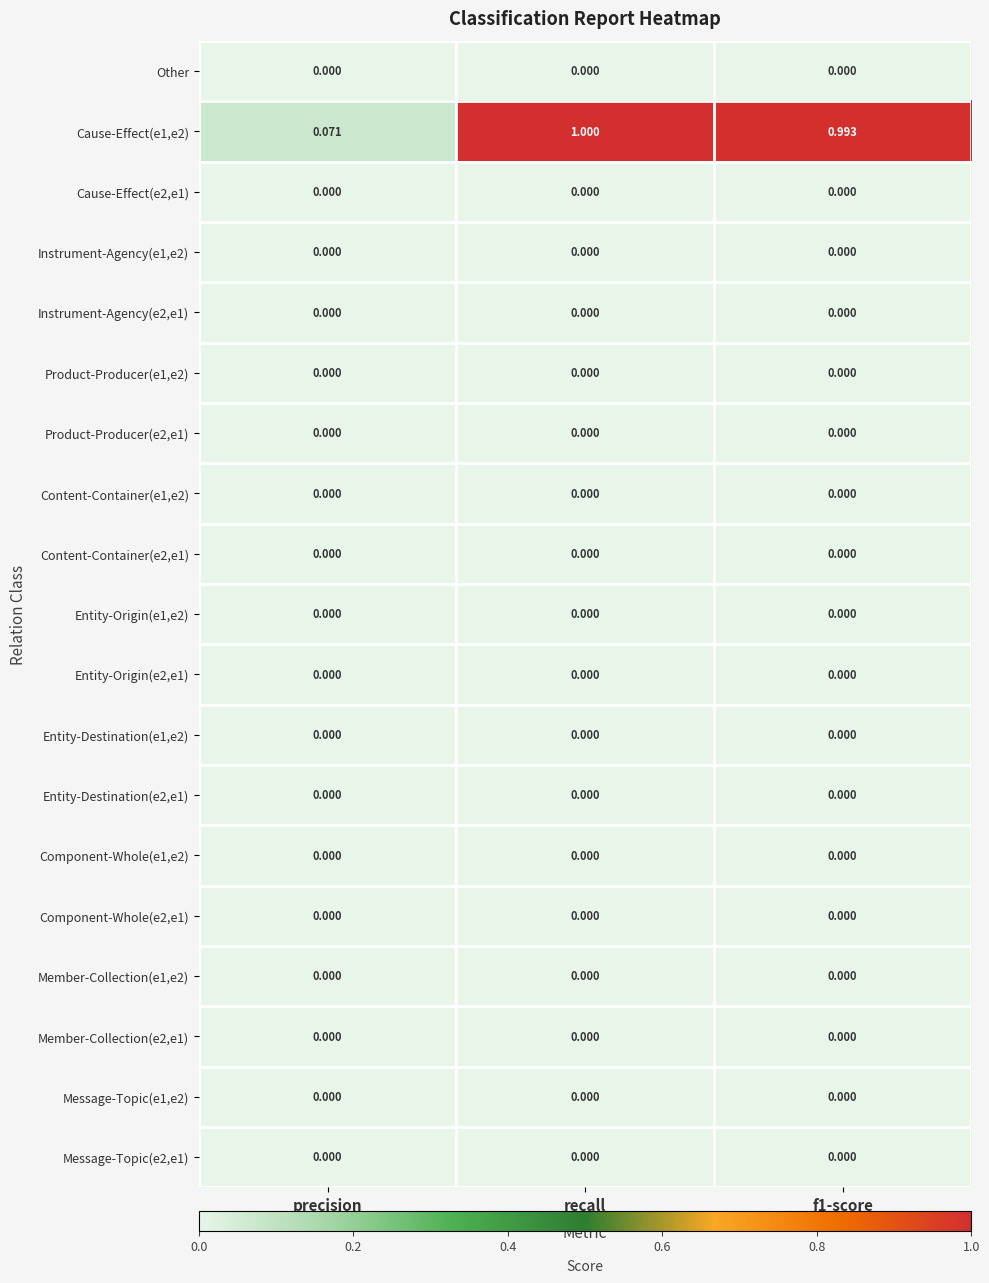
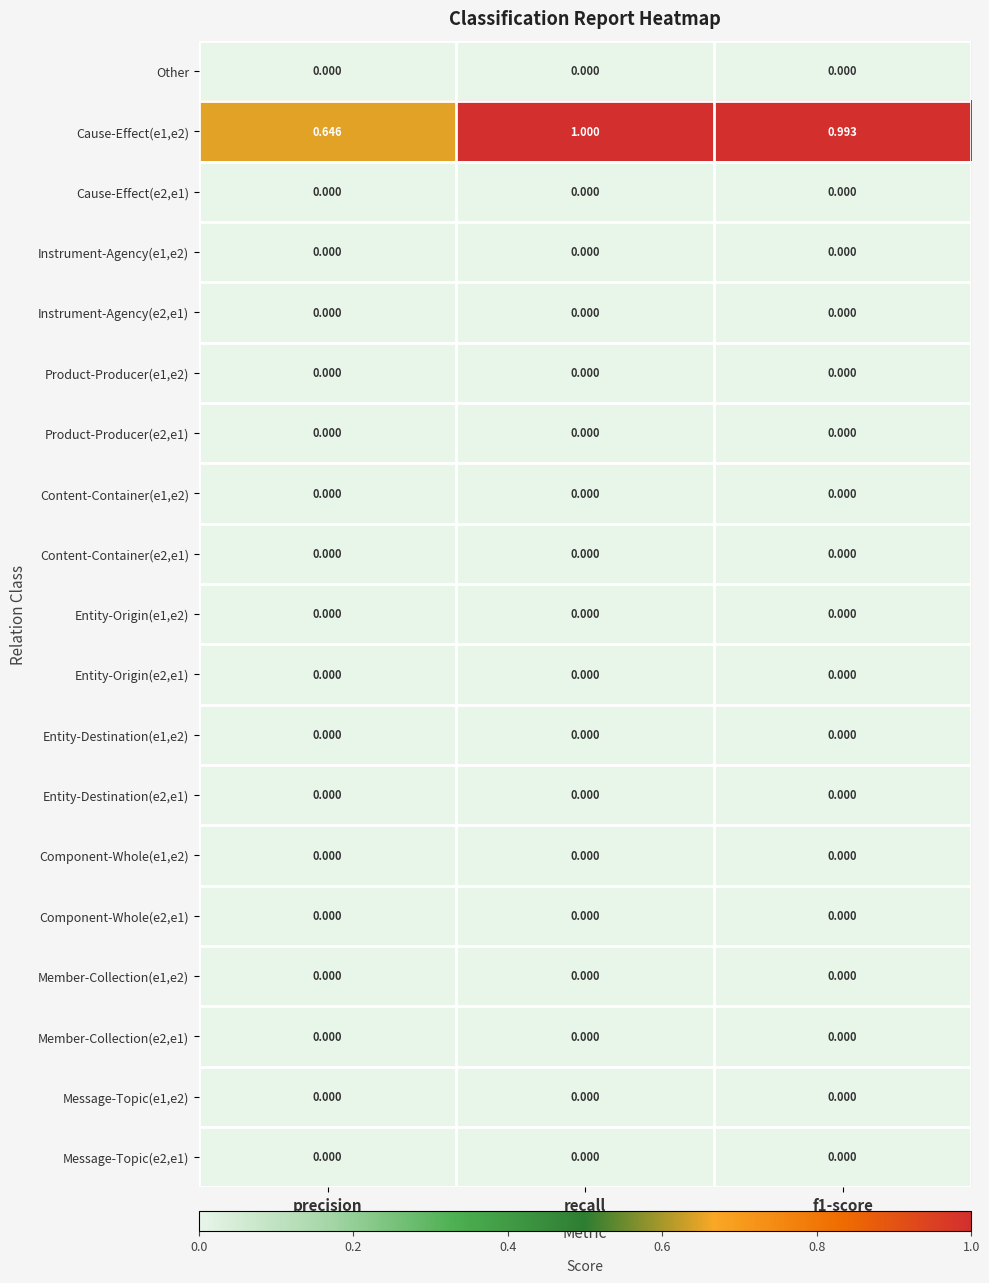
Cause-Effect(e1,e2), precision: 0.071 -> 0.646
